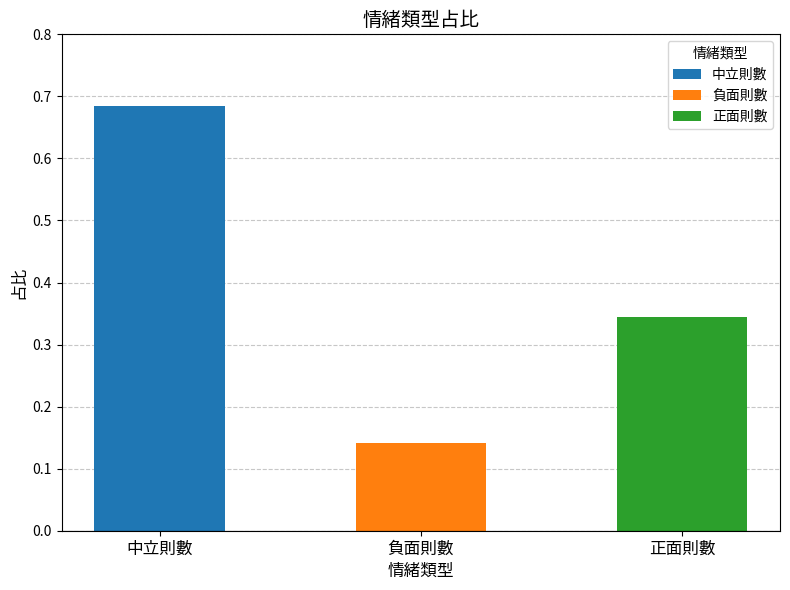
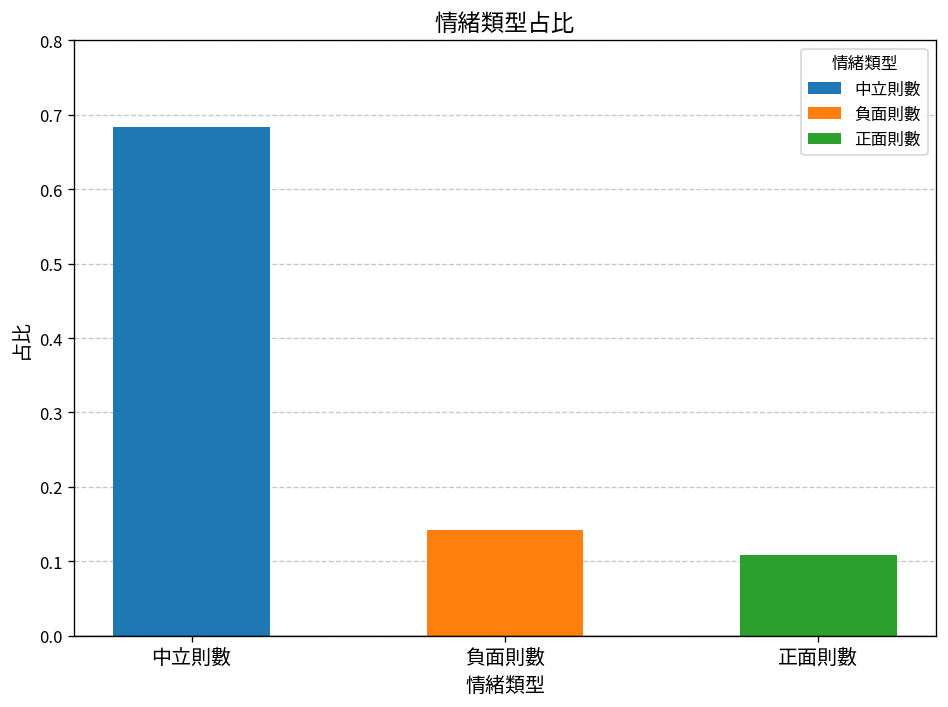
正面則數: 0.34 -> 0.11
